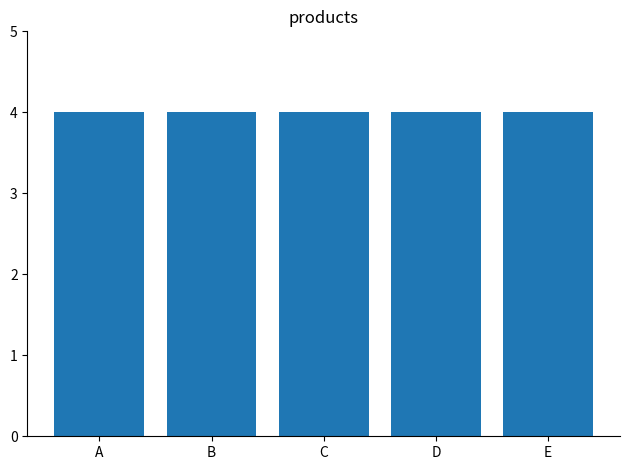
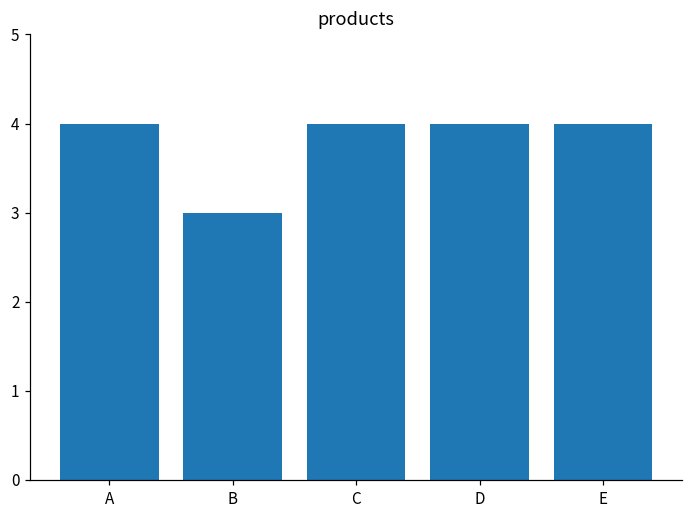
B: 4 -> 3
